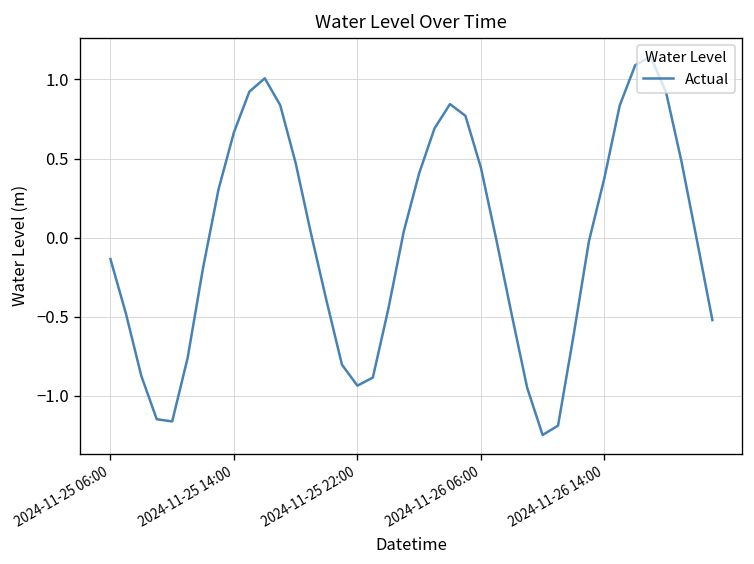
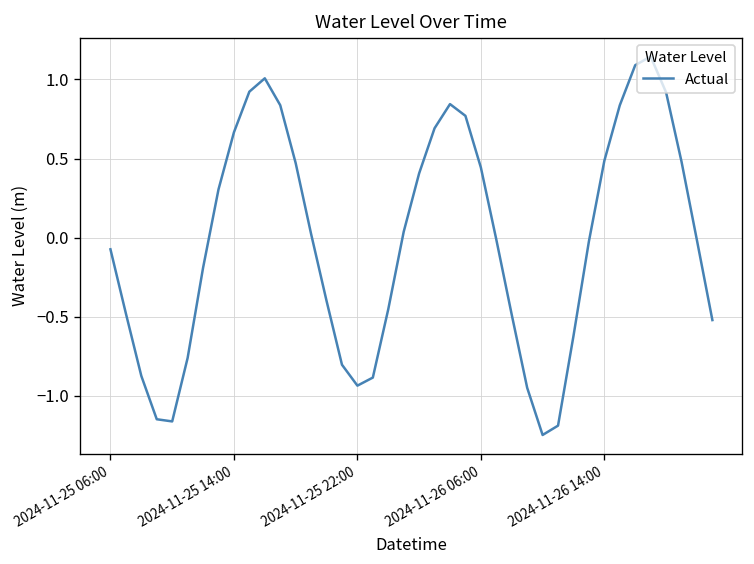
2024-11-25 06:00: -0.14 -> -0.07
2024-11-26 14:00: 0.38 -> 0.49
